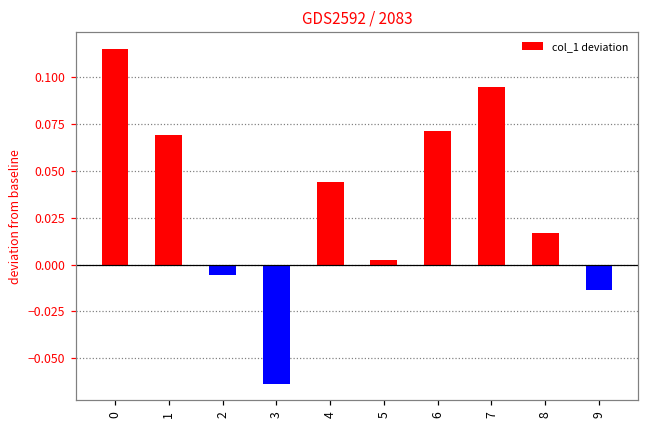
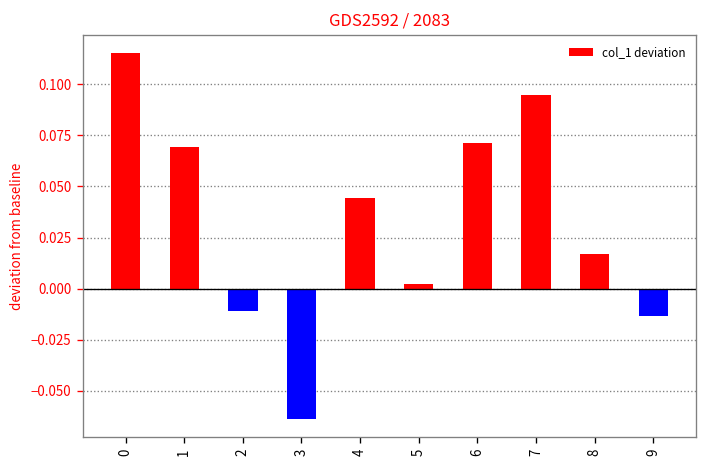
2: -0.006 -> -0.011
